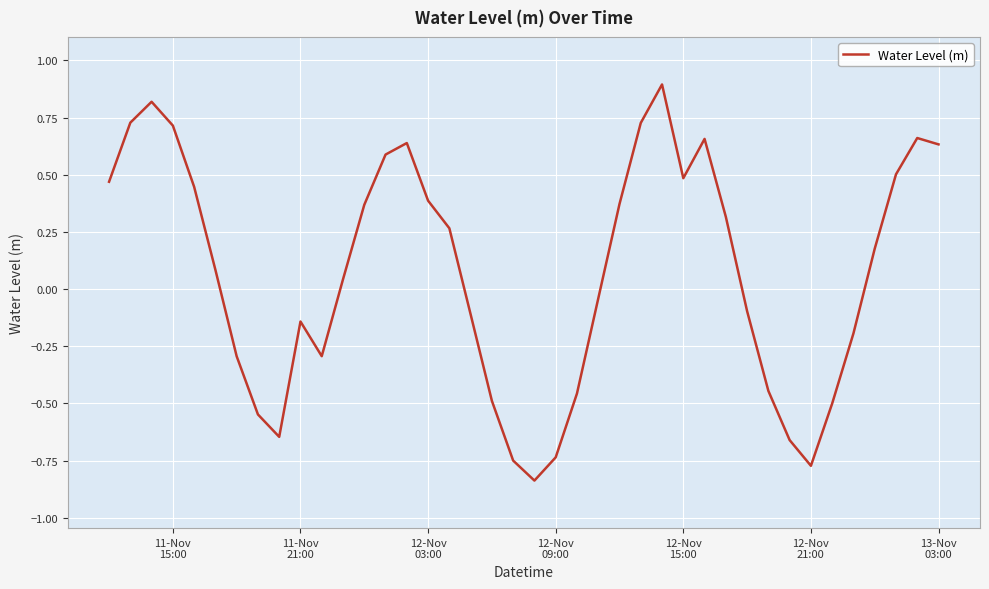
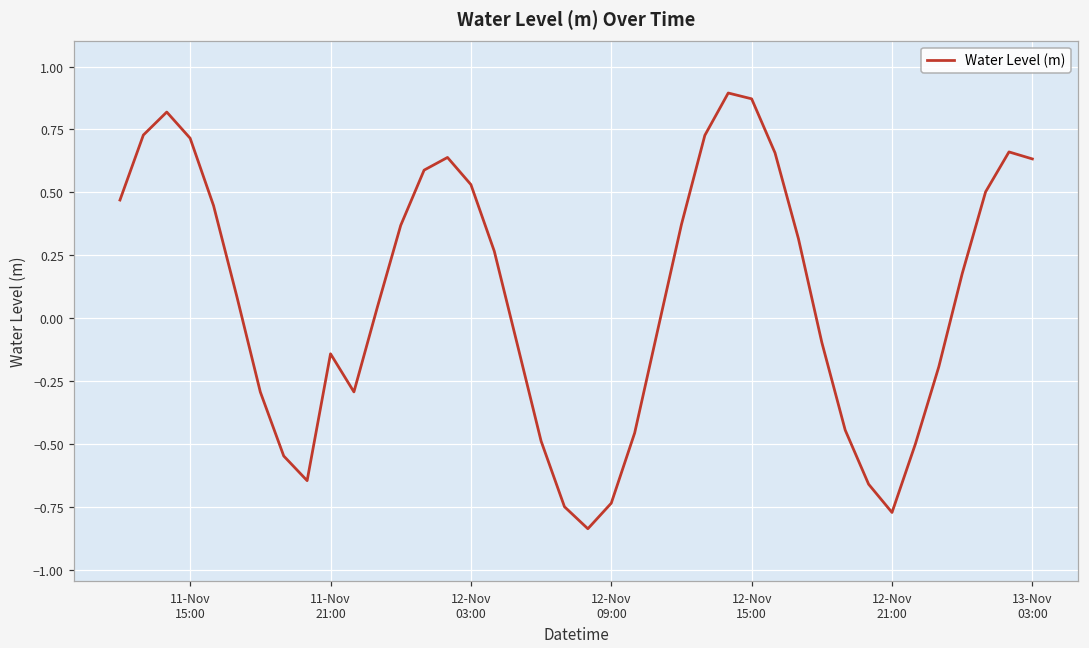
12-Nov 03:00: 0.39 -> 0.53
12-Nov 15:00: 0.48 -> 0.87
